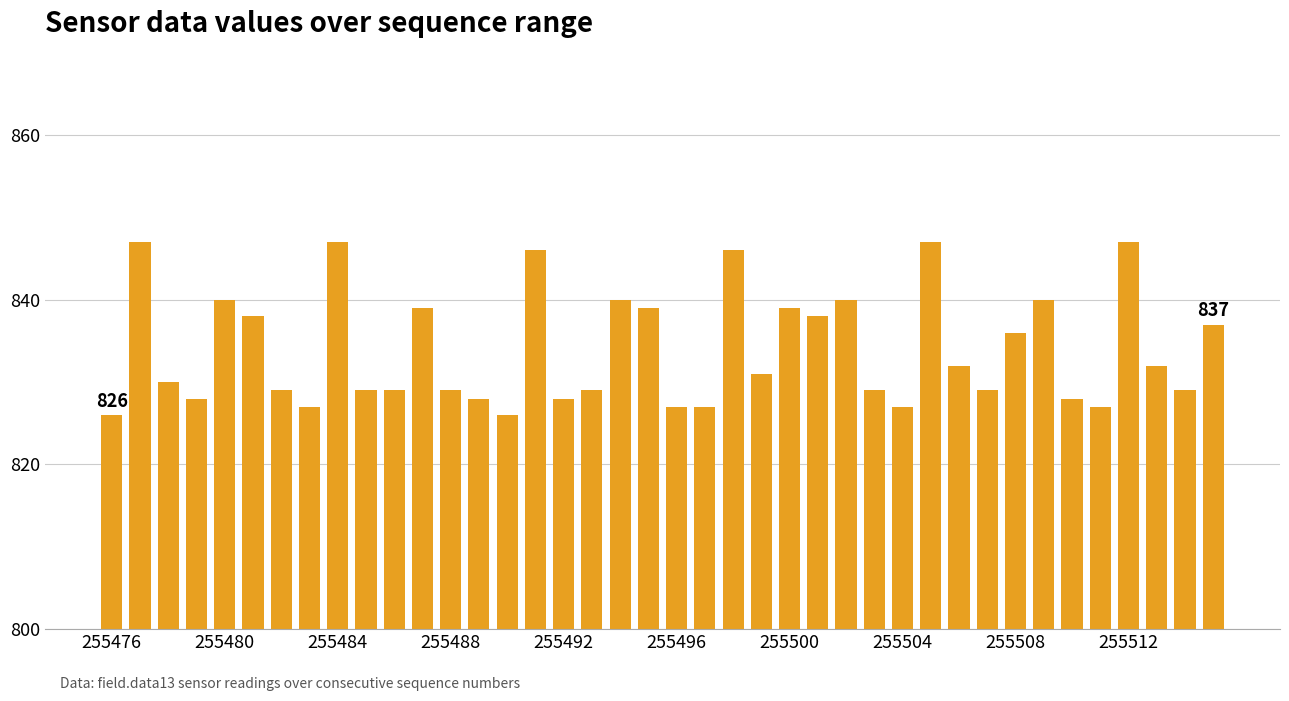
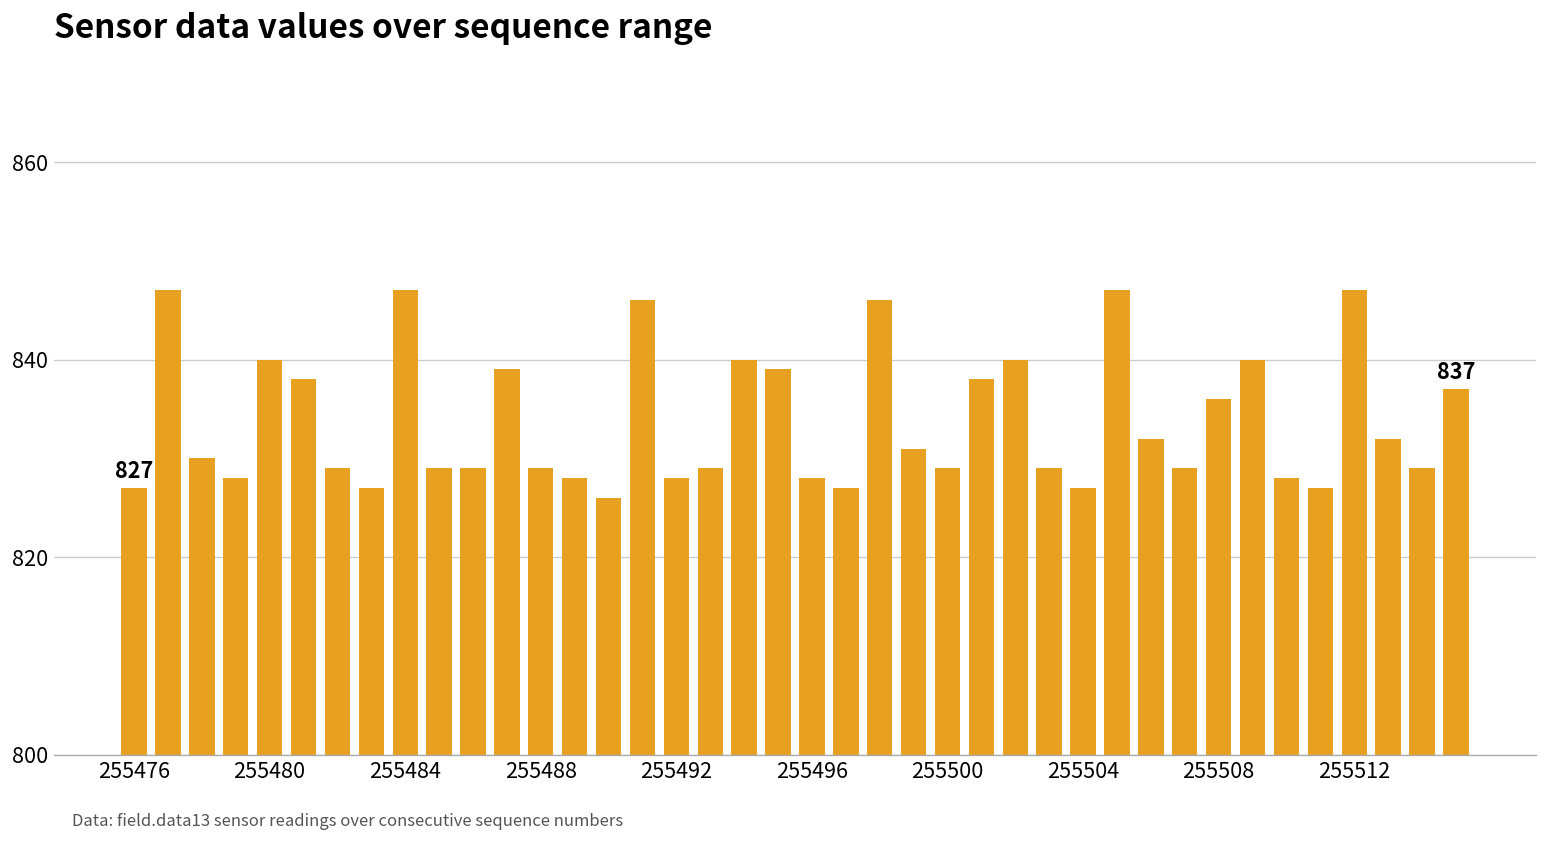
255476: 826 -> 827
255496: 827 -> 828
255500: 839 -> 829
